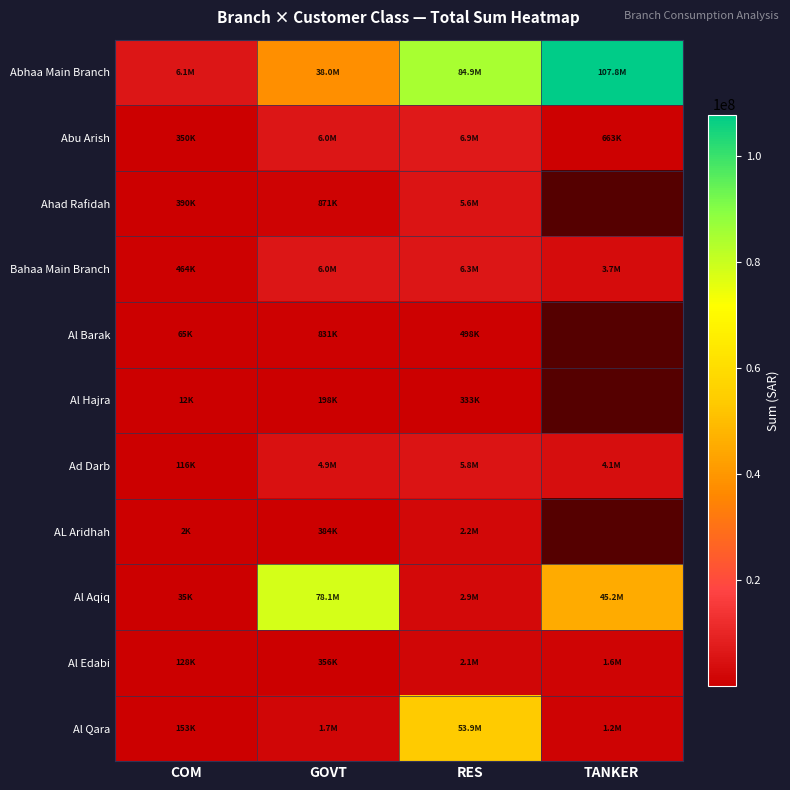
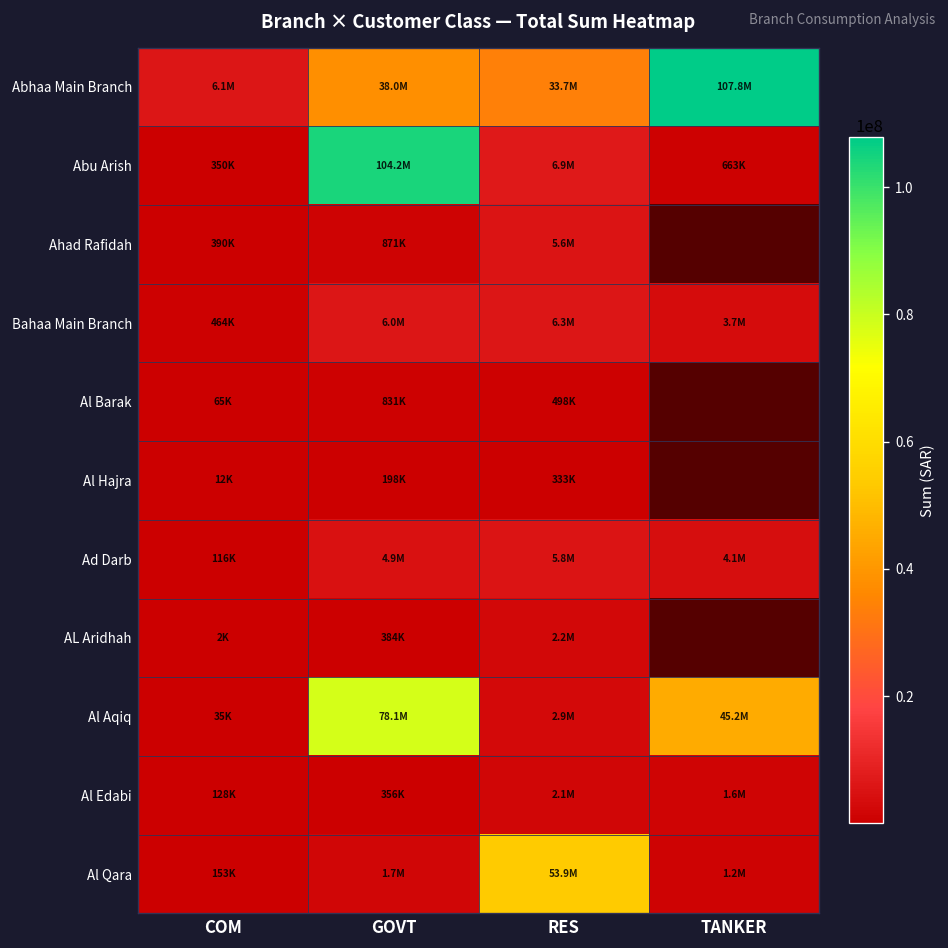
Abhaa Main Branch, RES: 84.9M -> 33.7M
Abu Arish, GOVT: 6.0M -> 104.2M
